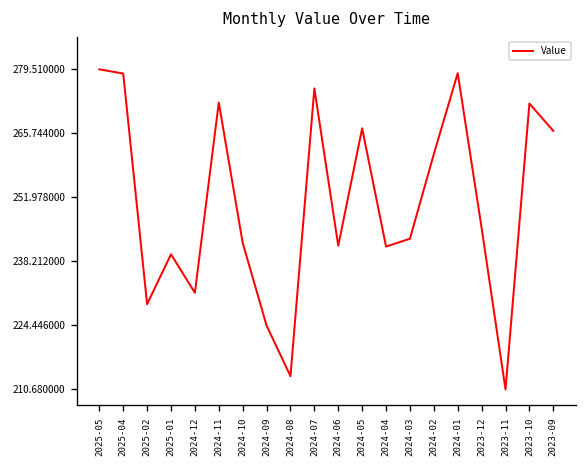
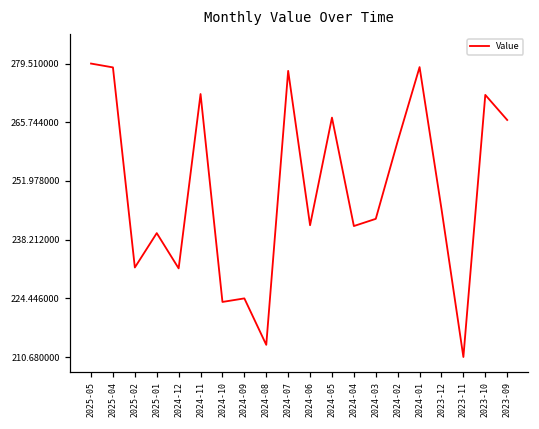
2025-02: 229 -> 232
2024-10: 242 -> 224
2024-07: 275 -> 278
